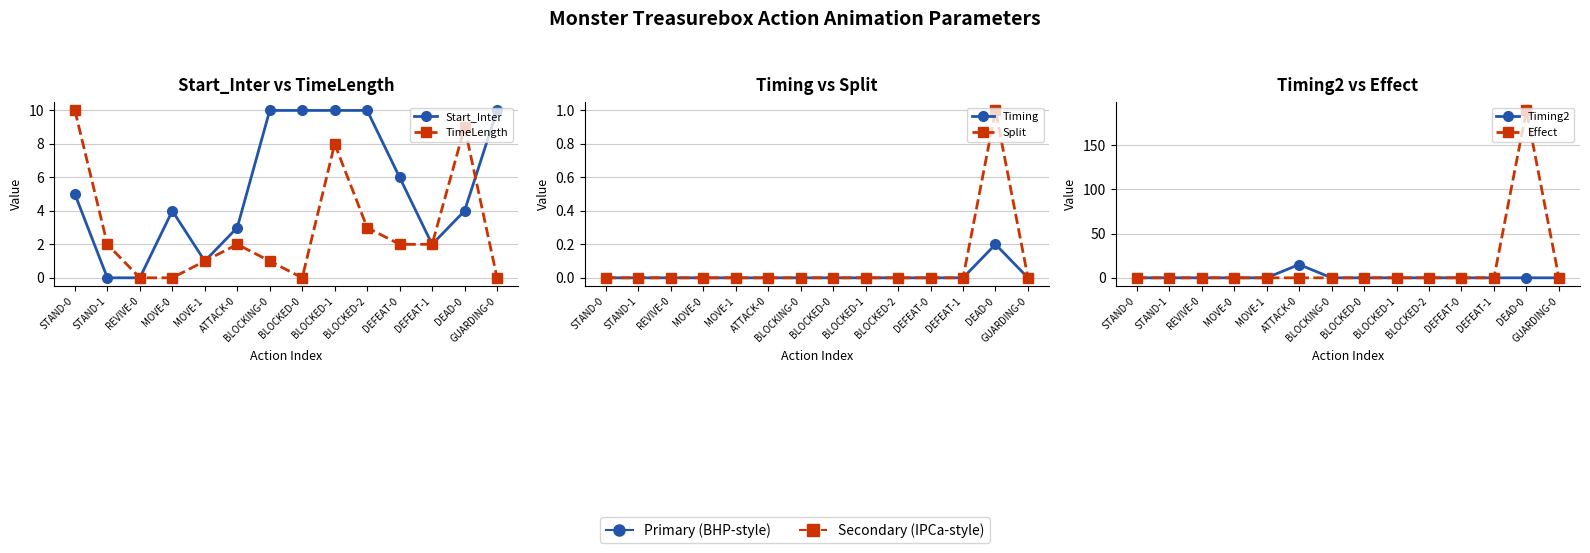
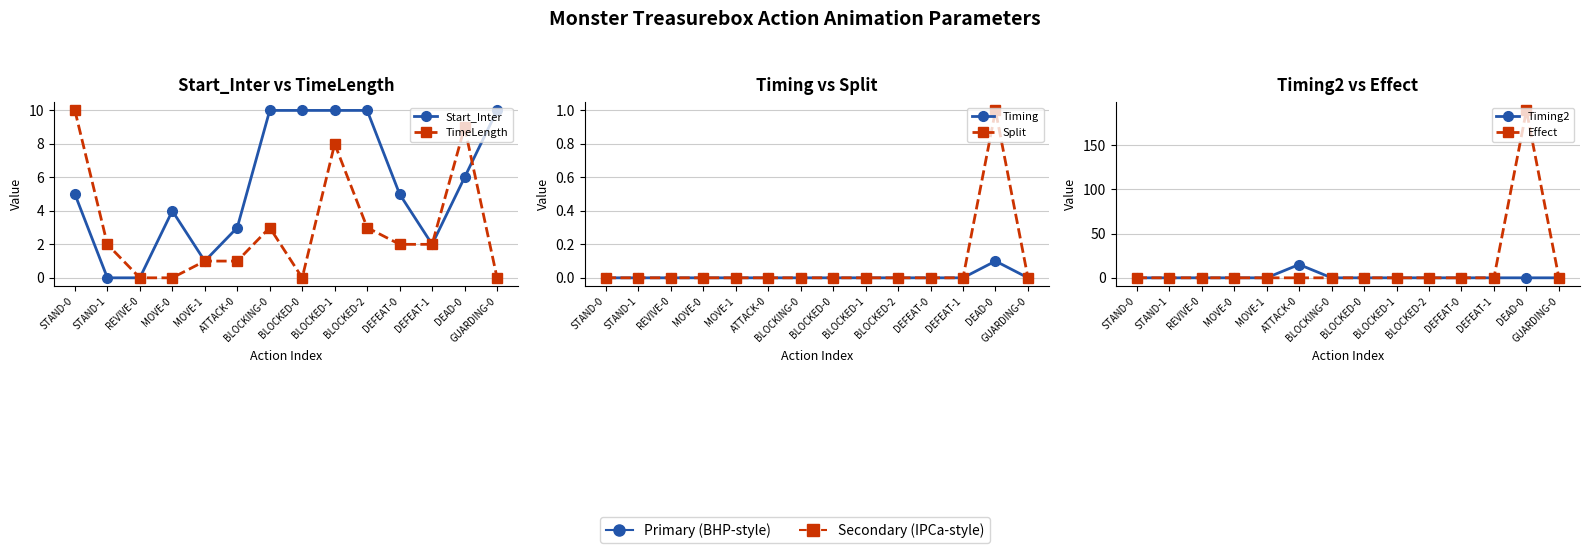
Start_Inter vs TimeLength, TimeLength, ATTACK-0: 2 -> 1
Start_Inter vs TimeLength, TimeLength, BLOCKING-0: 1 -> 3
Start_Inter vs TimeLength, Start_Inter, DEFEAT-0: 6 -> 5
Start_Inter vs TimeLength, Start_Inter, DEAD-0: 4 -> 6
Timing vs Split, Timing, DEAD-0: 0.2 -> 0.1
